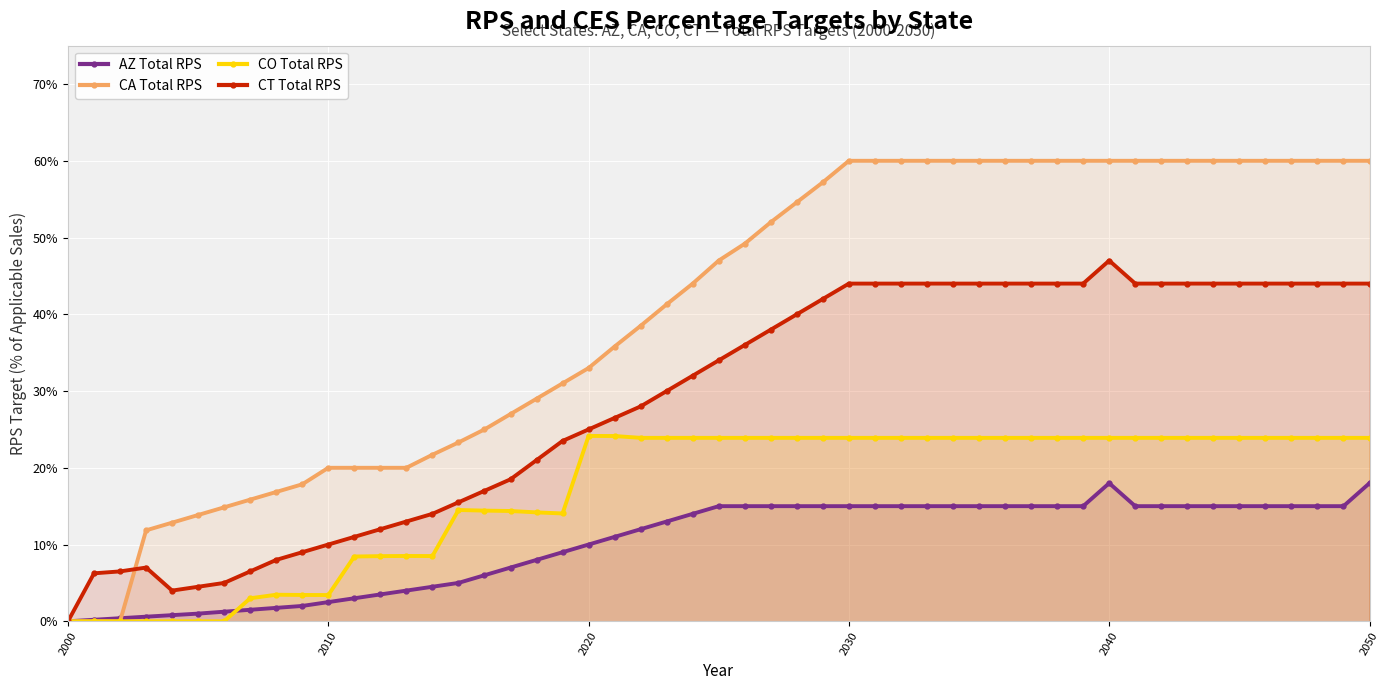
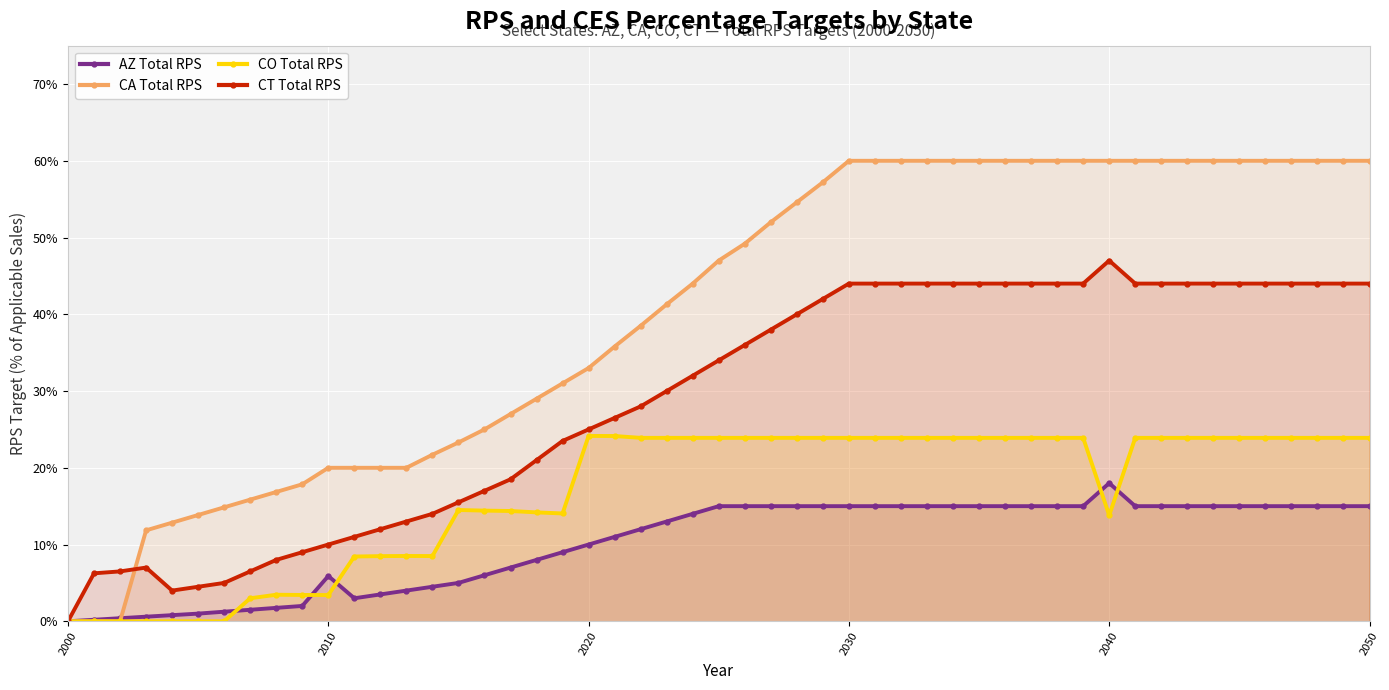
AZ Total RPS, 2010: 3% -> 6%
CO Total RPS, 2040: 24% -> 14%
AZ Total RPS, 2050: 18% -> 15%
